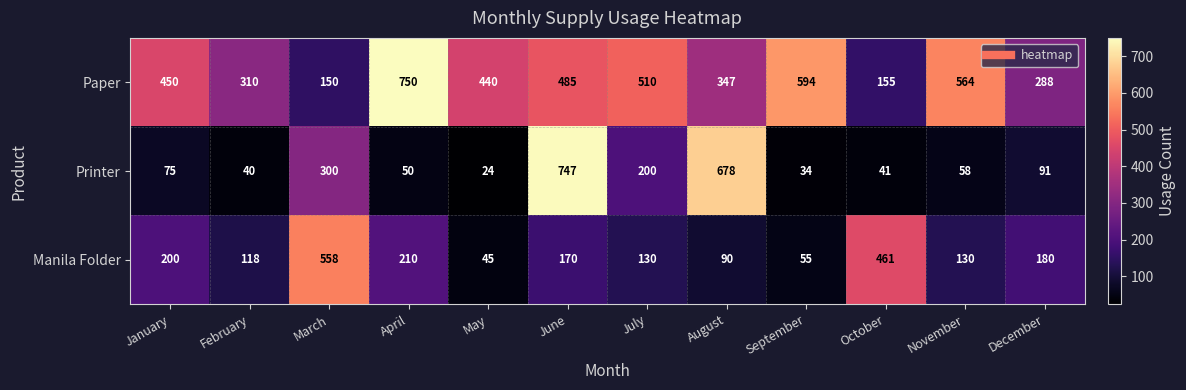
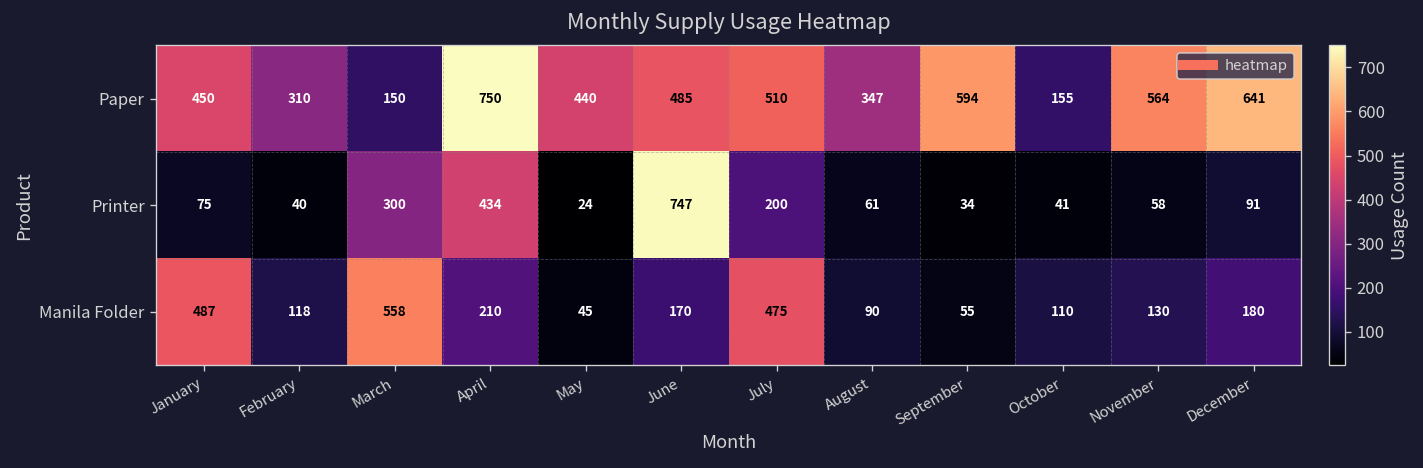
Paper, December: 288 -> 641
Printer, April: 50 -> 434
Printer, August: 678 -> 61
Manila Folder, January: 200 -> 487
Manila Folder, July: 130 -> 475
Manila Folder, October: 461 -> 110
